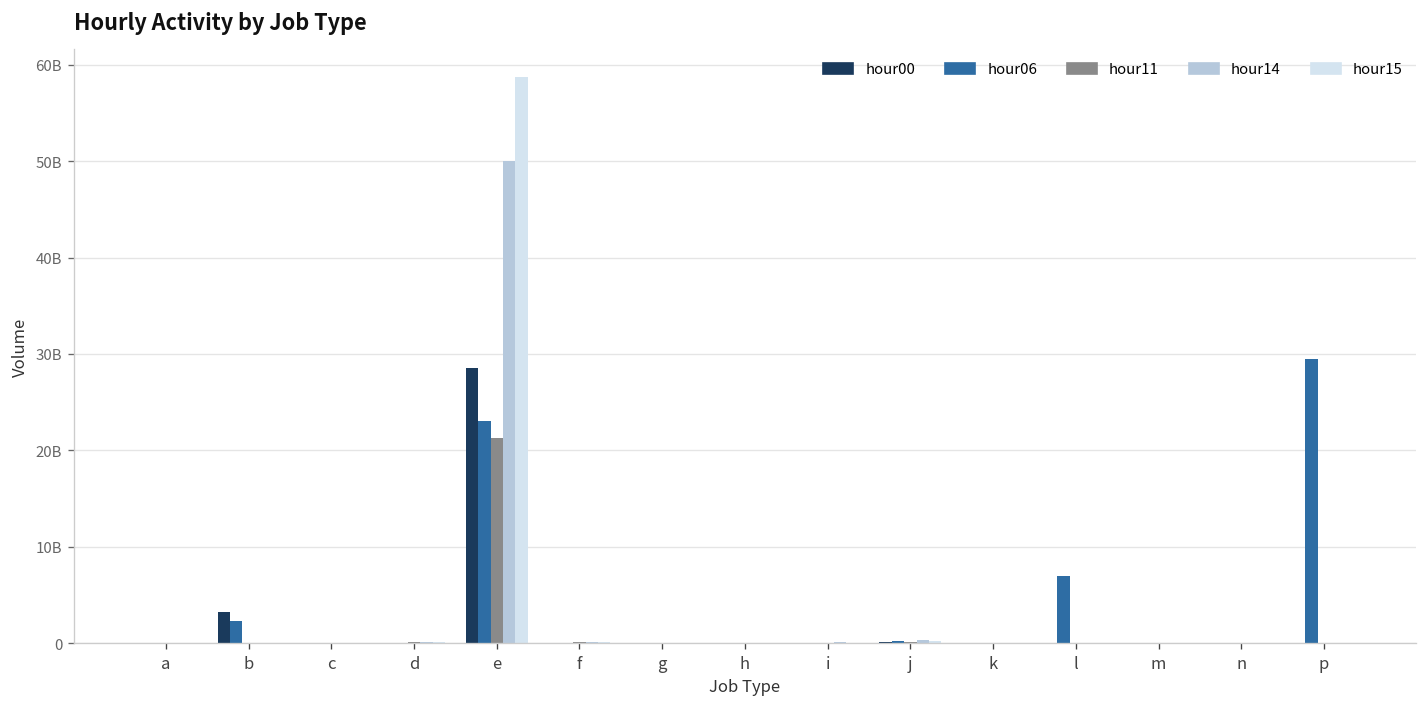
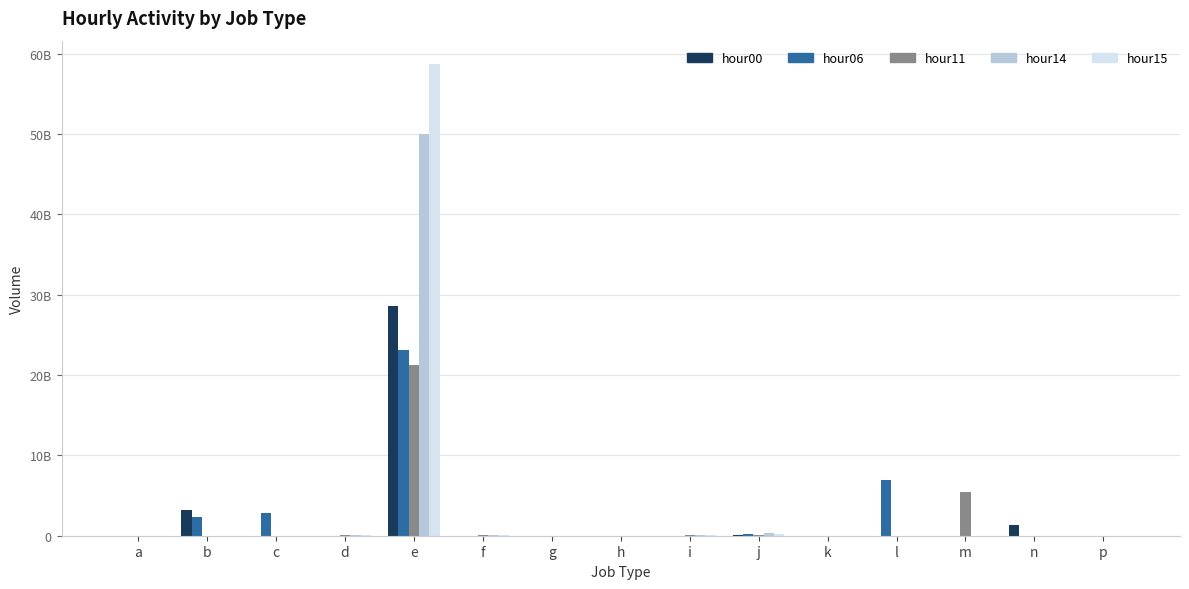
hour06, c: 0 -> 3000000000
hour11, m: 0 -> 5000000000
hour00, n: 0 -> 1000000000
hour06, p: 30000000000 -> 0
